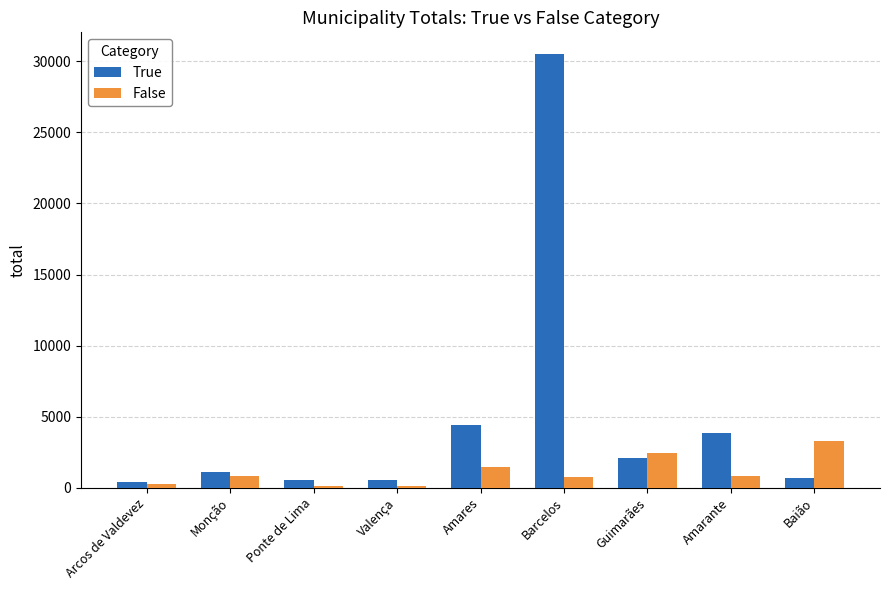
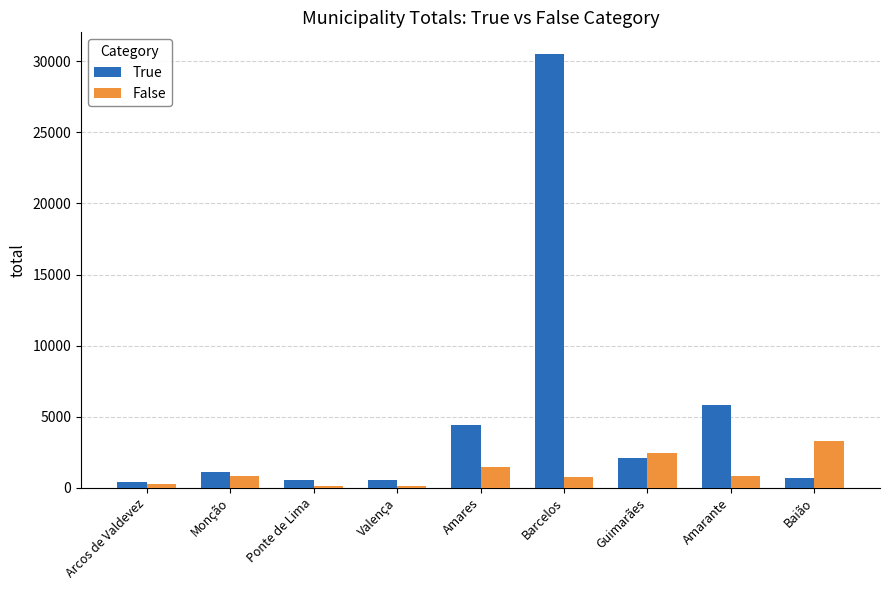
True, Amarante: 3800 -> 5800
